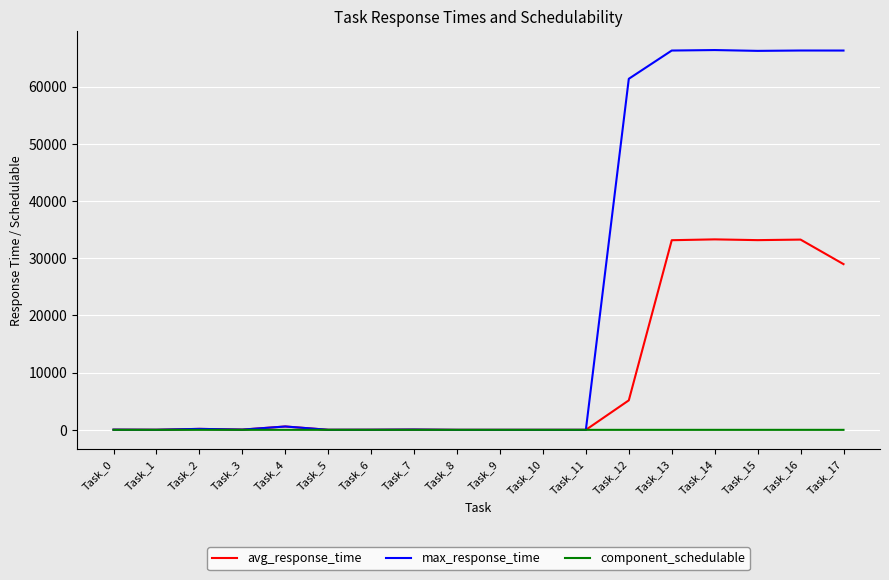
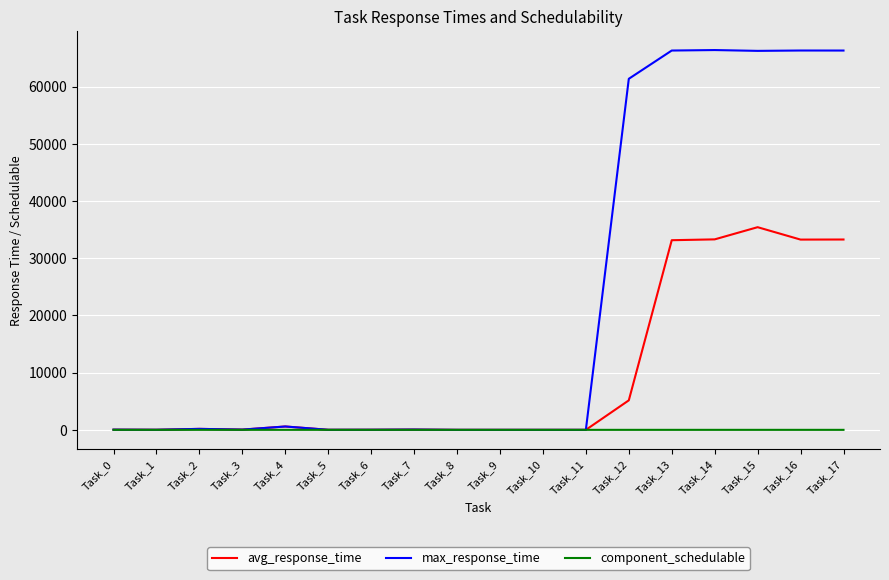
avg_response_time, Task_15: 33000 -> 35000
avg_response_time, Task_17: 29000 -> 33000
